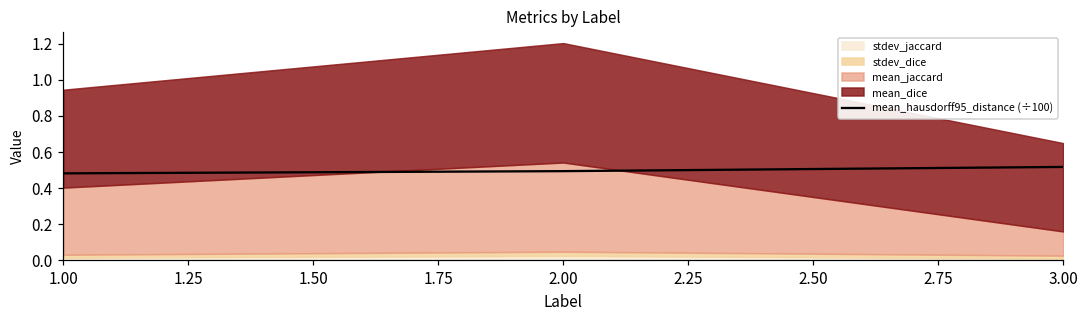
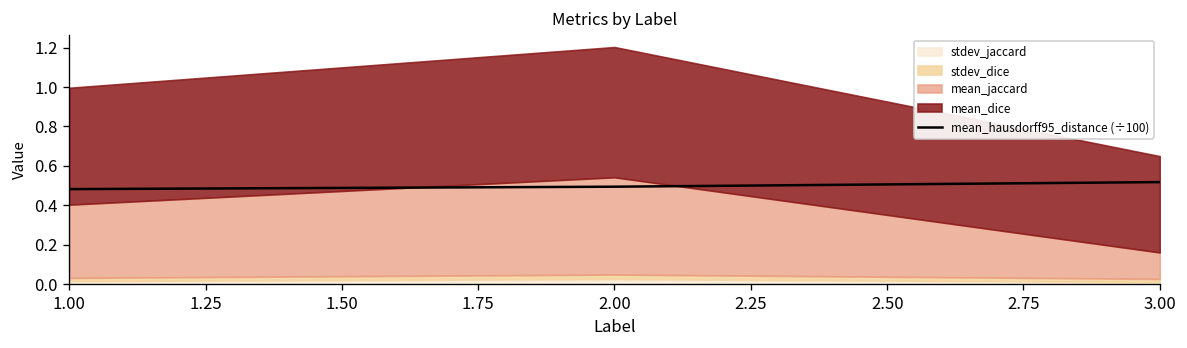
mean_dice, 1.00: 0.54 -> 0.59
